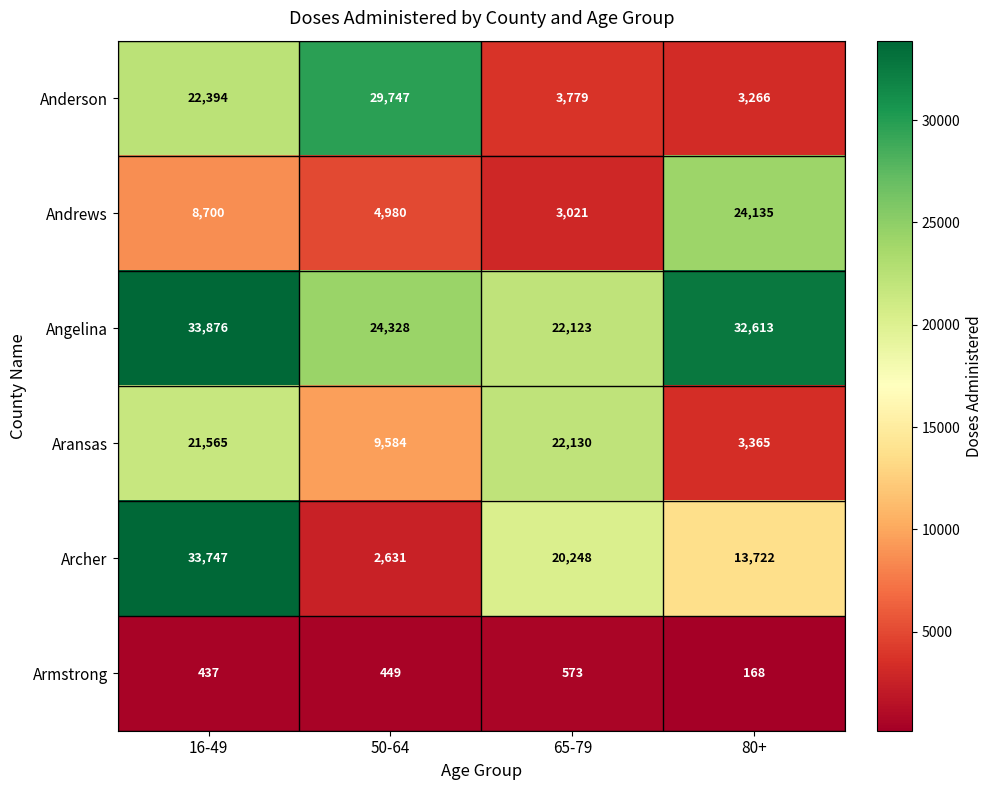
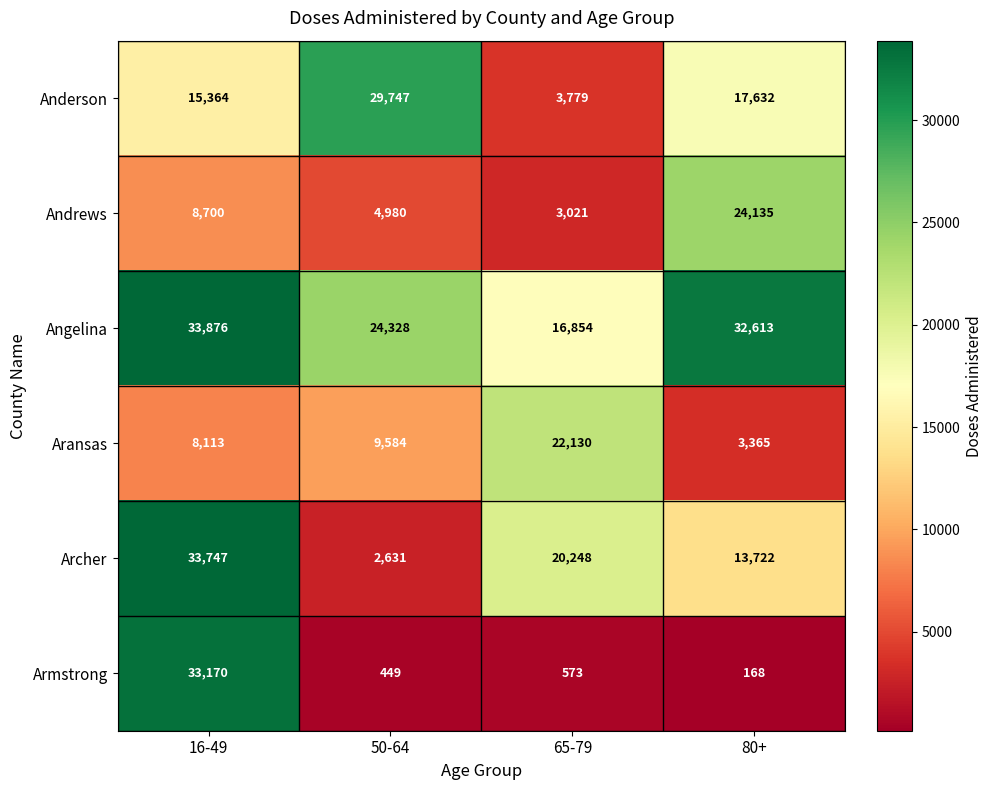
Anderson, 16-49: 22,394 -> 15,364
Anderson, 80+: 3,266 -> 17,632
Angelina, 65-79: 22,123 -> 16,854
Aransas, 16-49: 21,565 -> 8,113
Armstrong, 16-49: 437 -> 33,170
